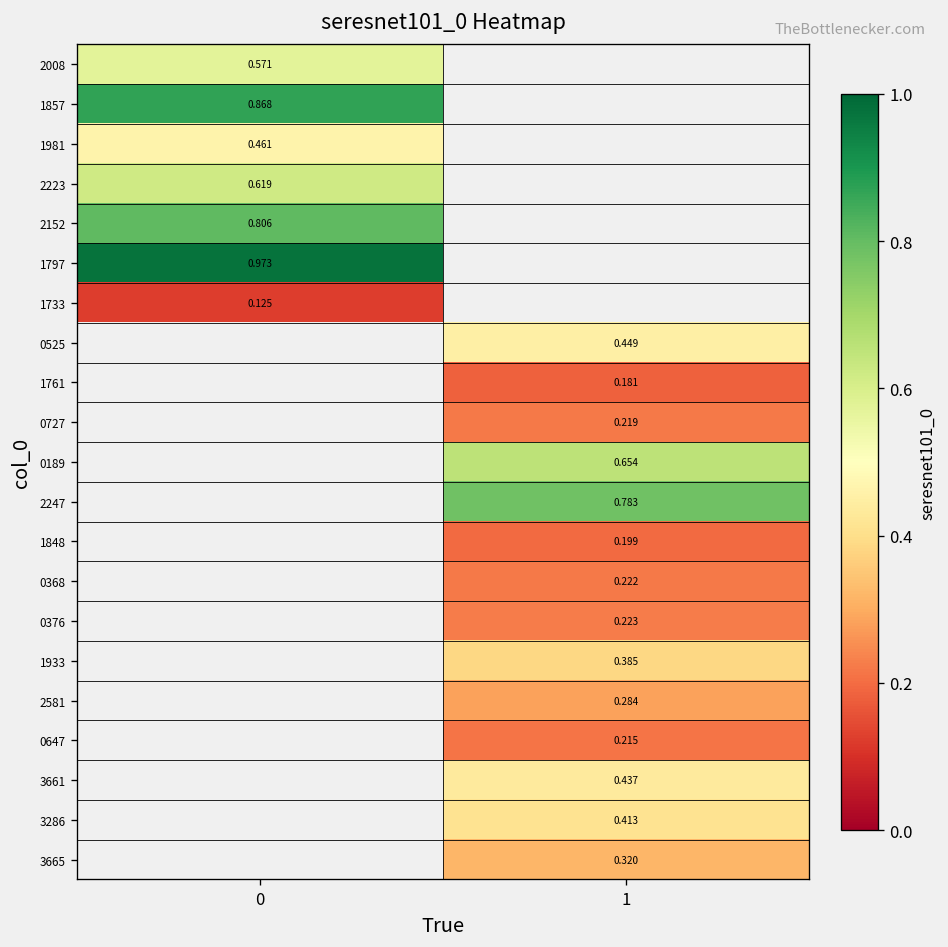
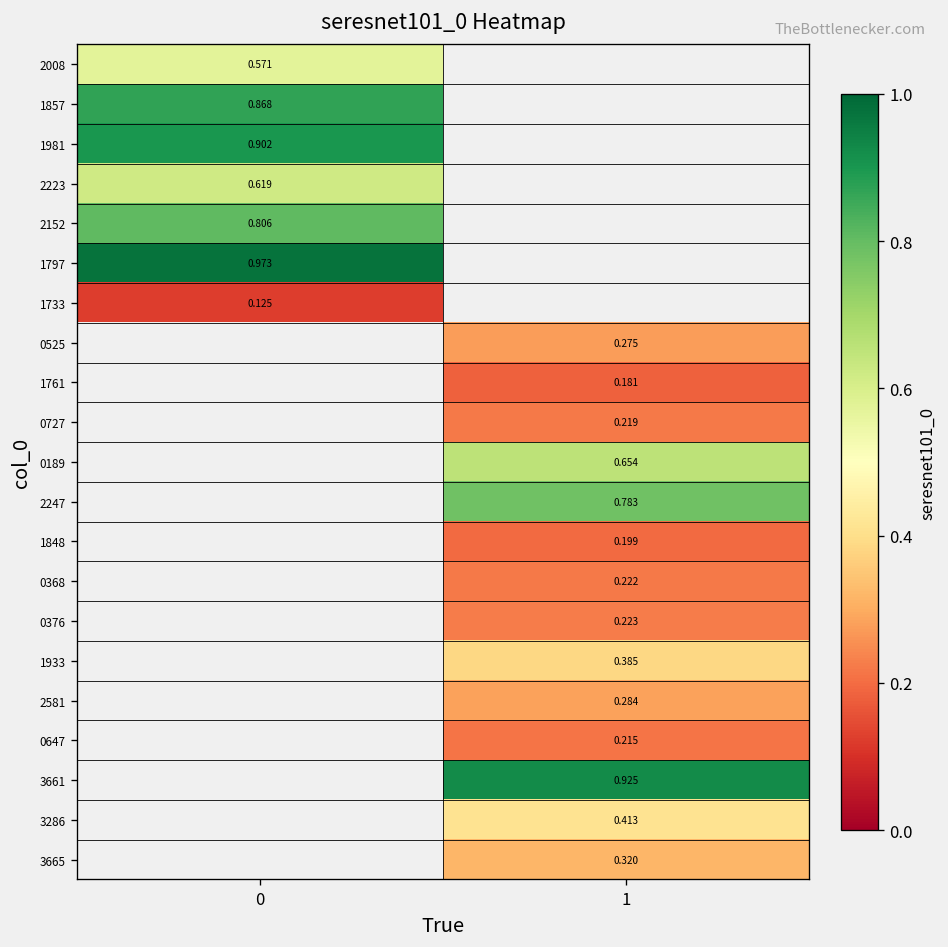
1981, 0: 0.461 -> 0.902
0525, 1: 0.449 -> 0.275
3661, 1: 0.437 -> 0.925
